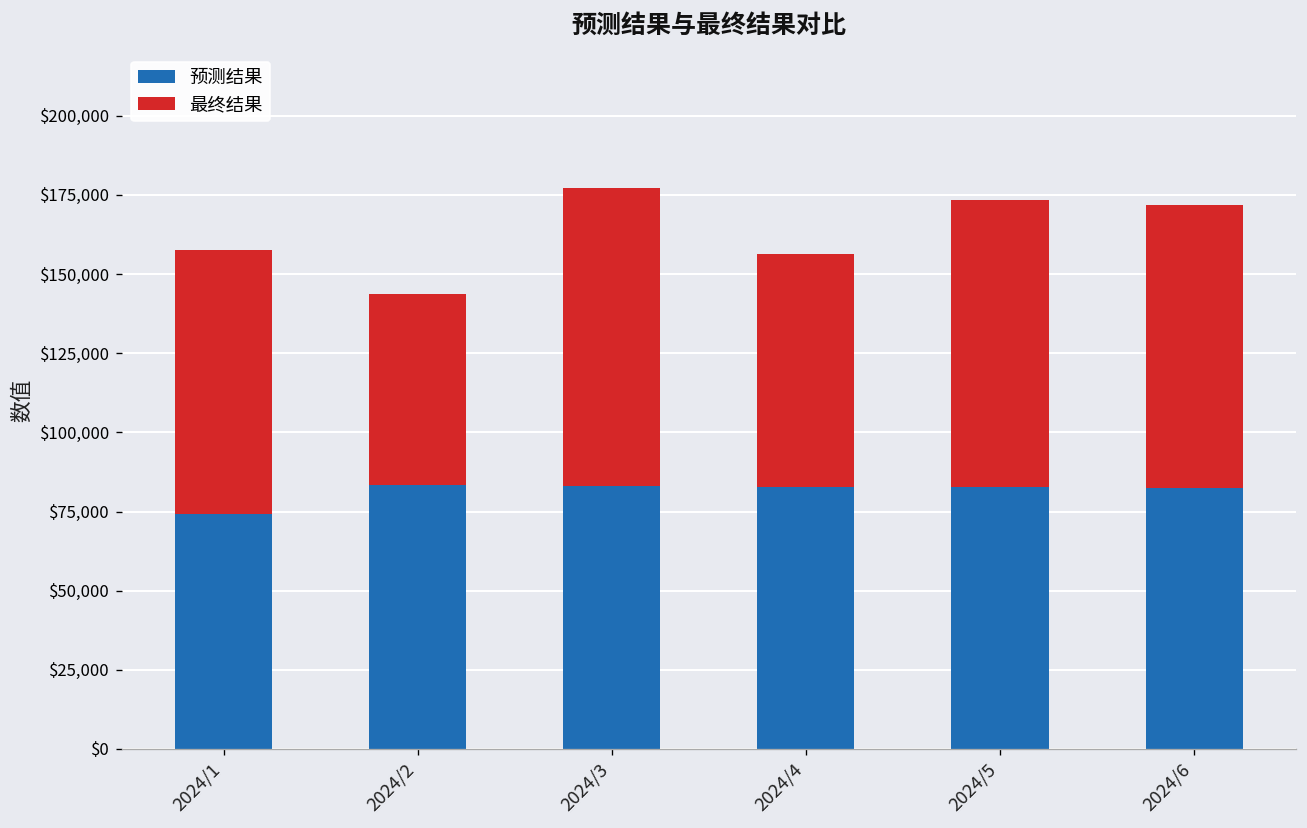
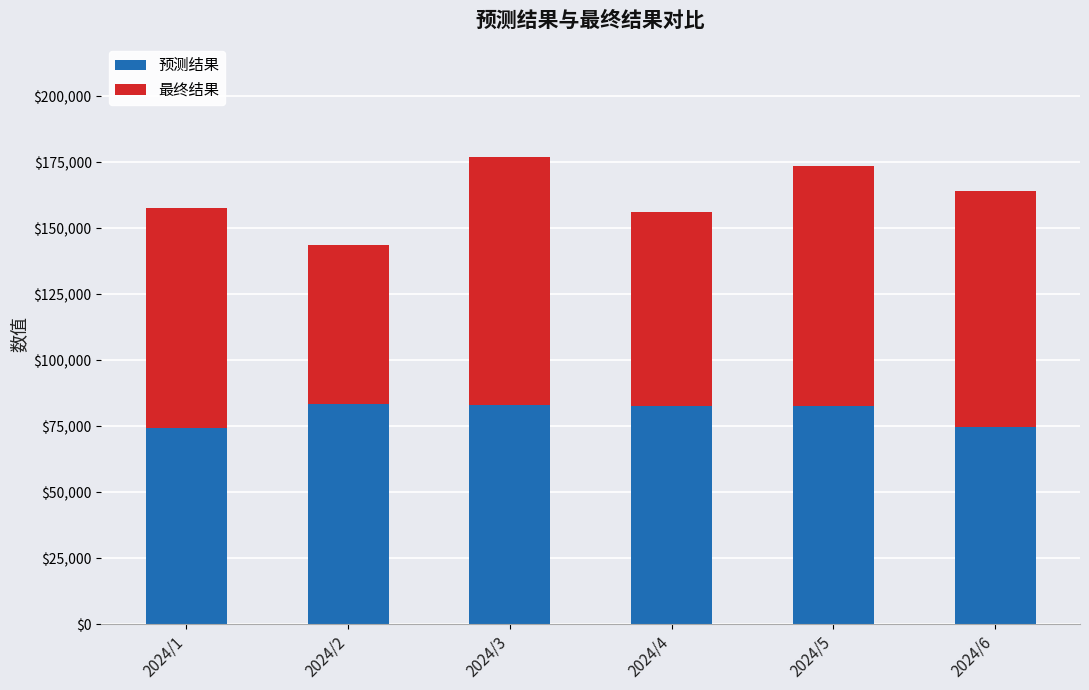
预测结果, 2024/6: $82,000 -> $75,000
